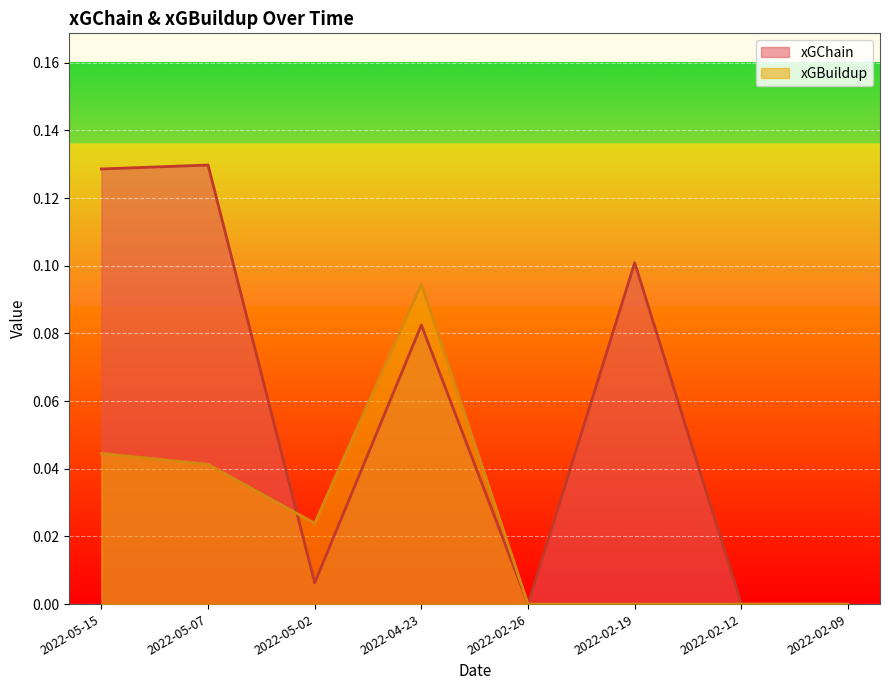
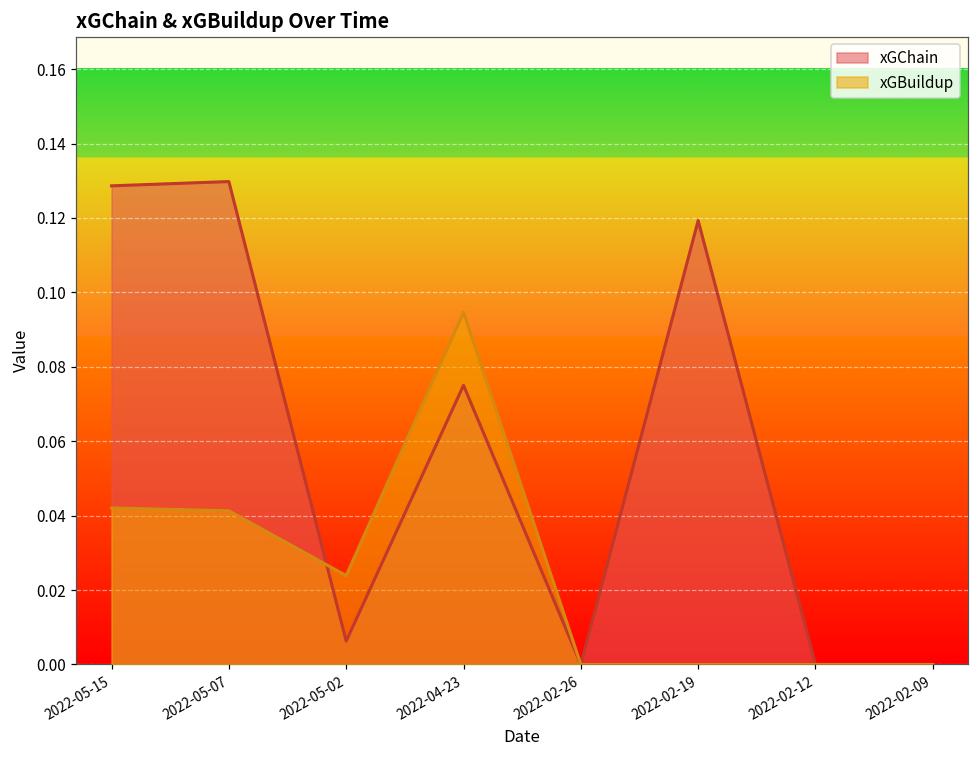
xGBuildup, 2022-05-15: 0.045 -> 0.042
xGChain, 2022-04-23: 0.082 -> 0.075
xGChain, 2022-02-19: 0.101 -> 0.119
